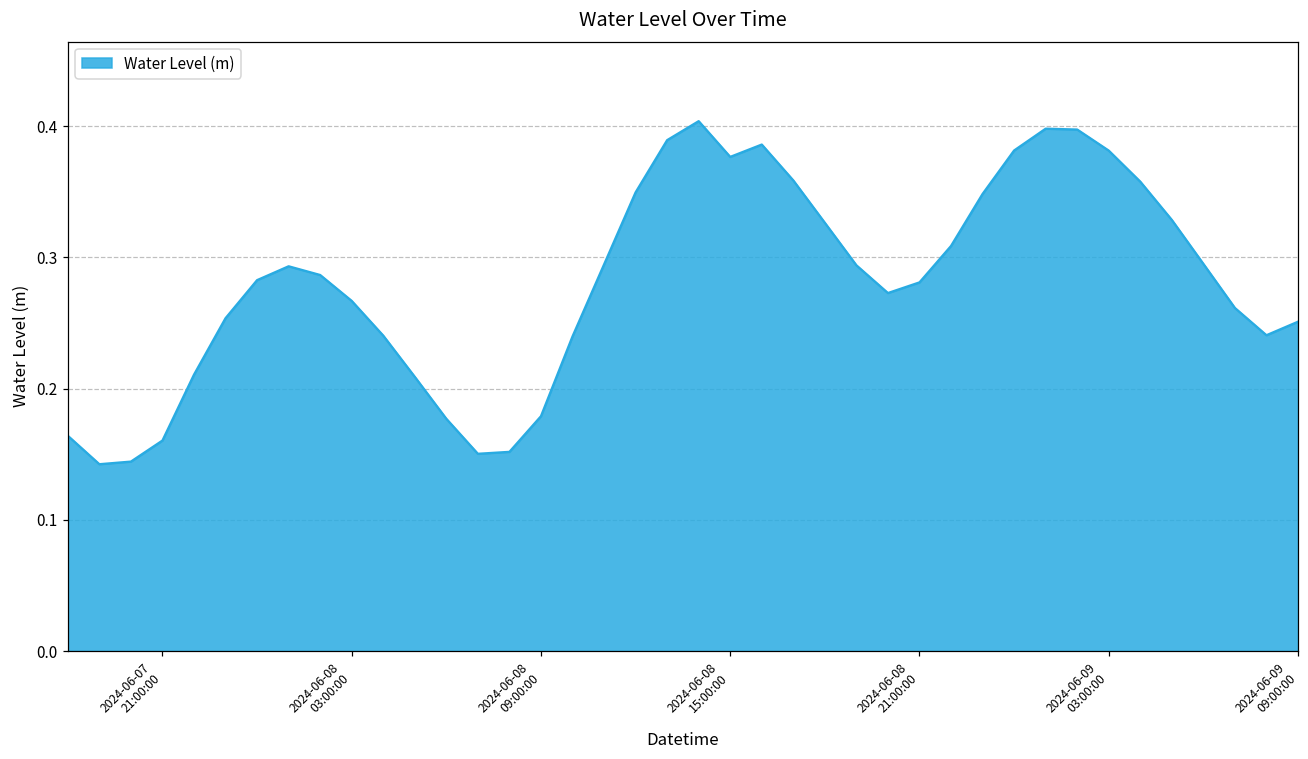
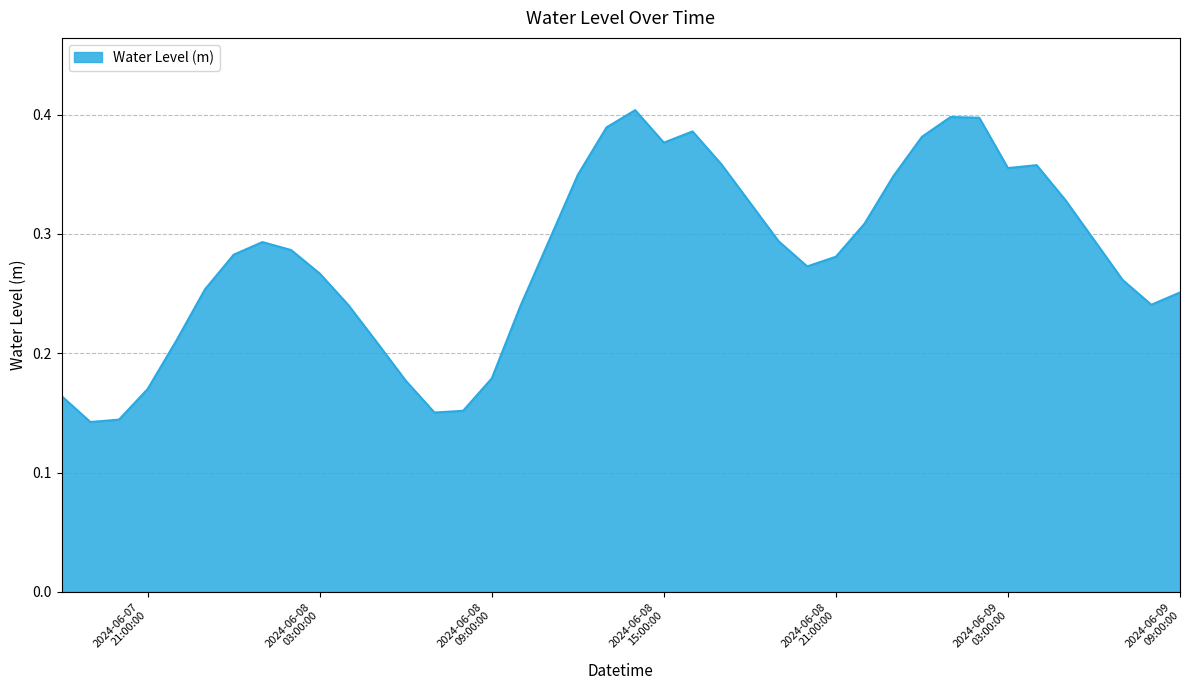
2024-06-07 21:00:00: 0.160 -> 0.170
2024-06-09 03:00:00: 0.381 -> 0.355
